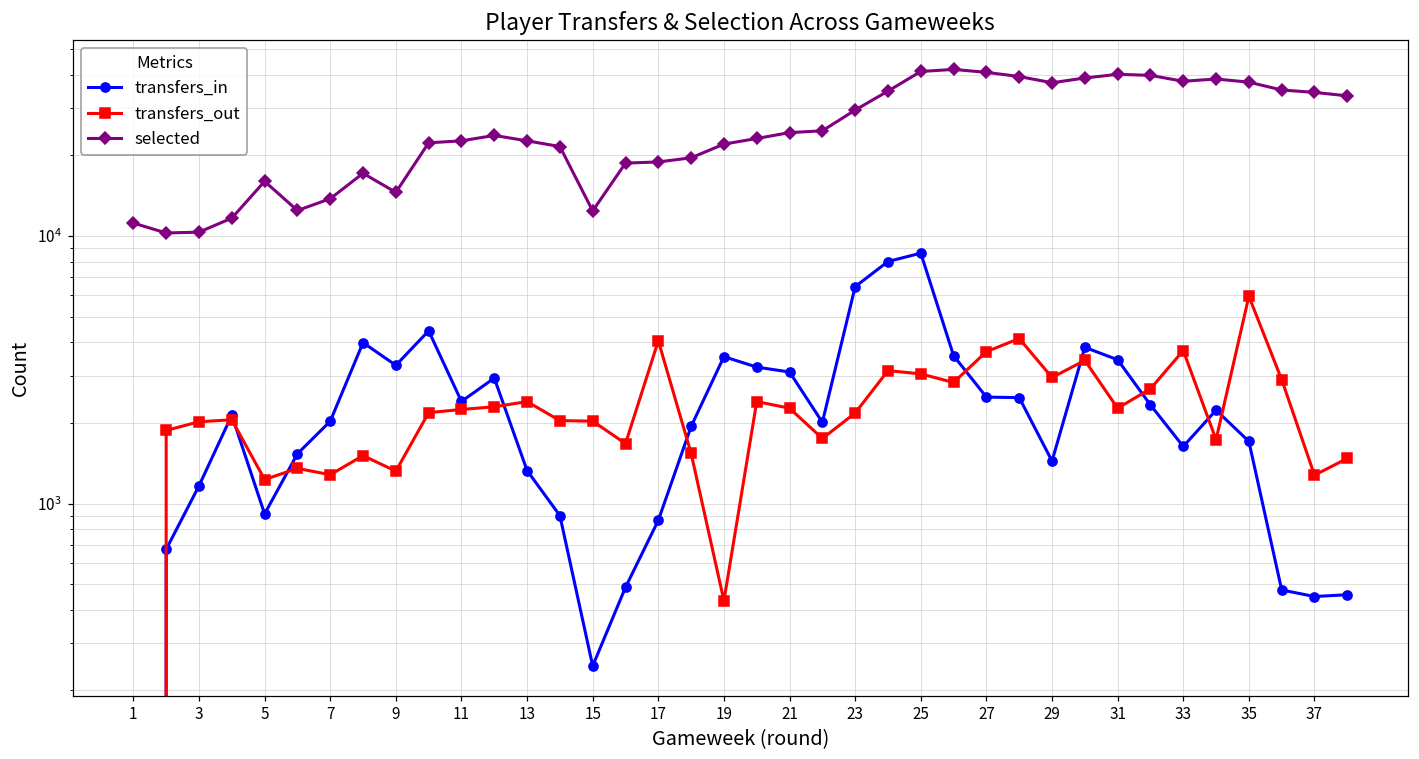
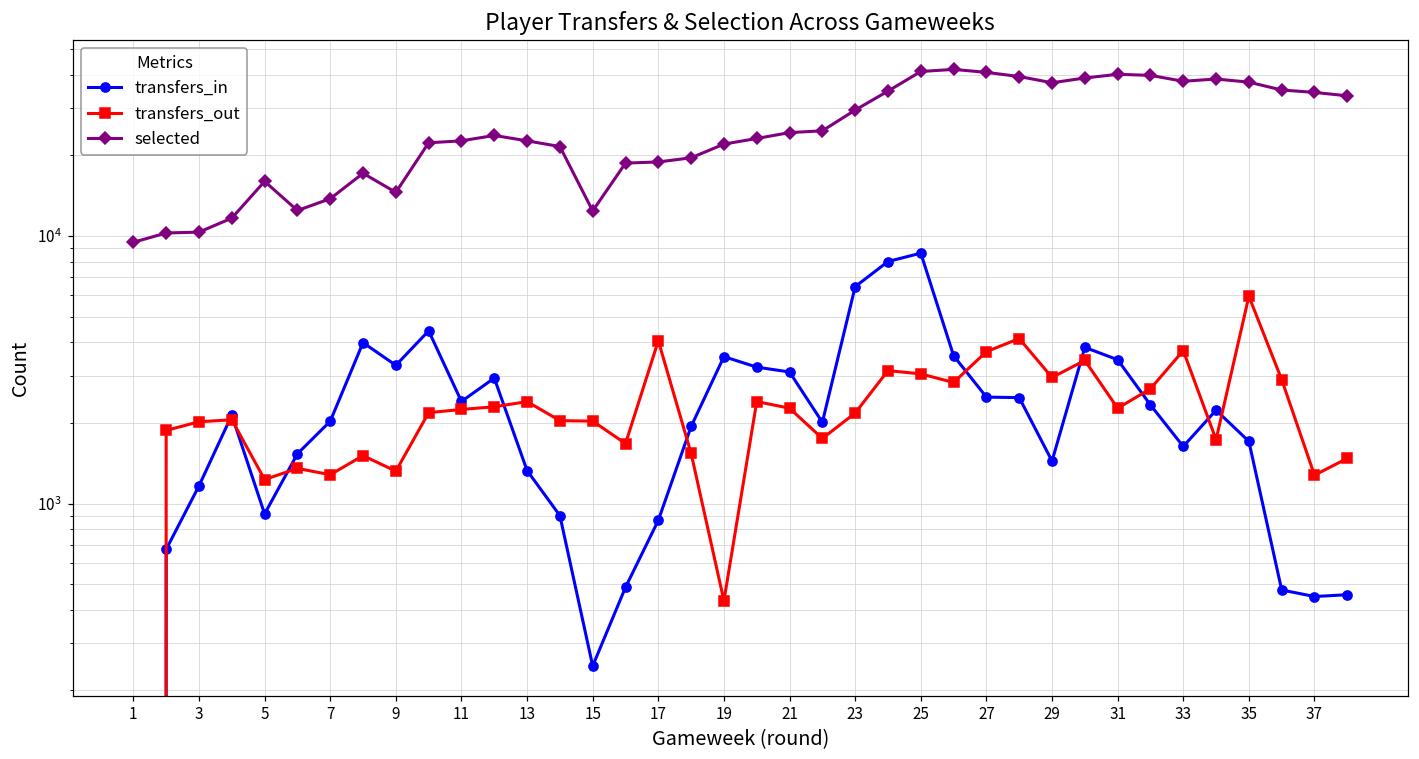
selected, 1: 11000 -> 9500
